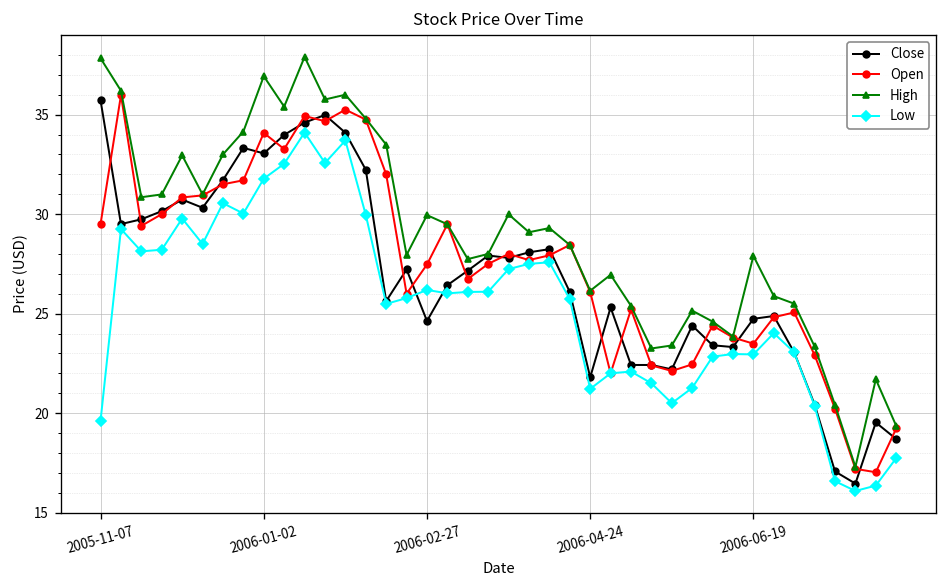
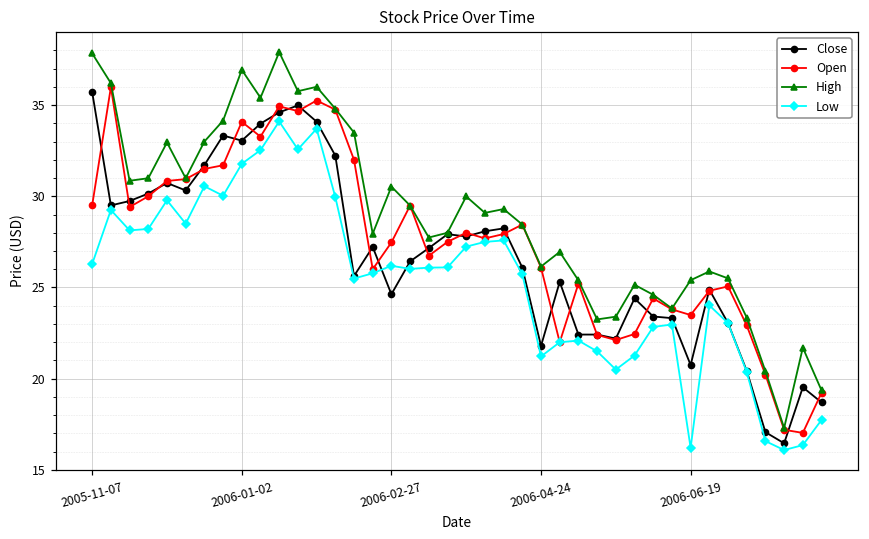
Low, 2005-11-07: 19.6 -> 26.3
High, 2006-02-27: 30.0 -> 30.5
Close, 2006-06-19: 24.7 -> 20.8
High, 2006-06-19: 27.9 -> 25.4
Low, 2006-06-19: 23.0 -> 16.2
